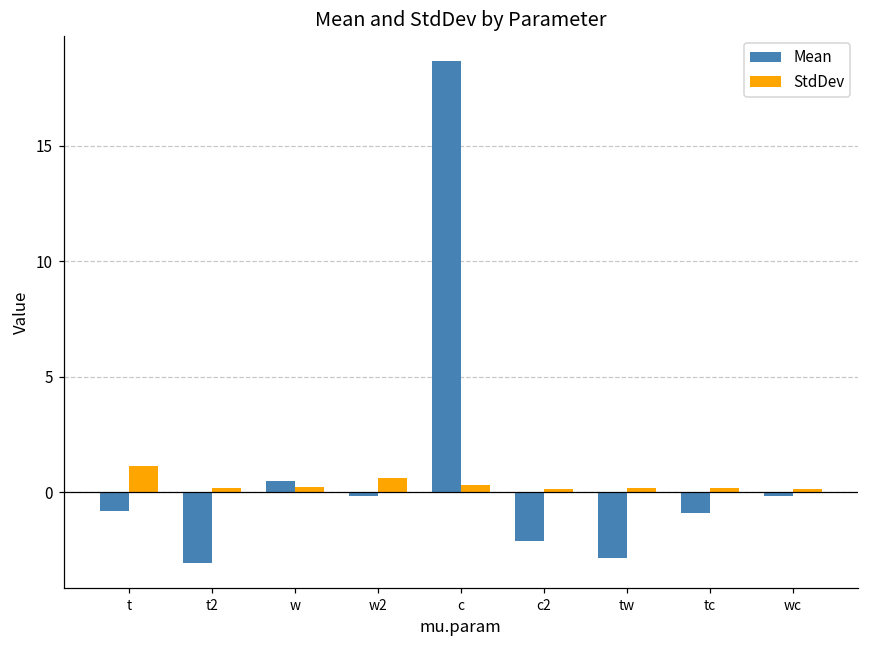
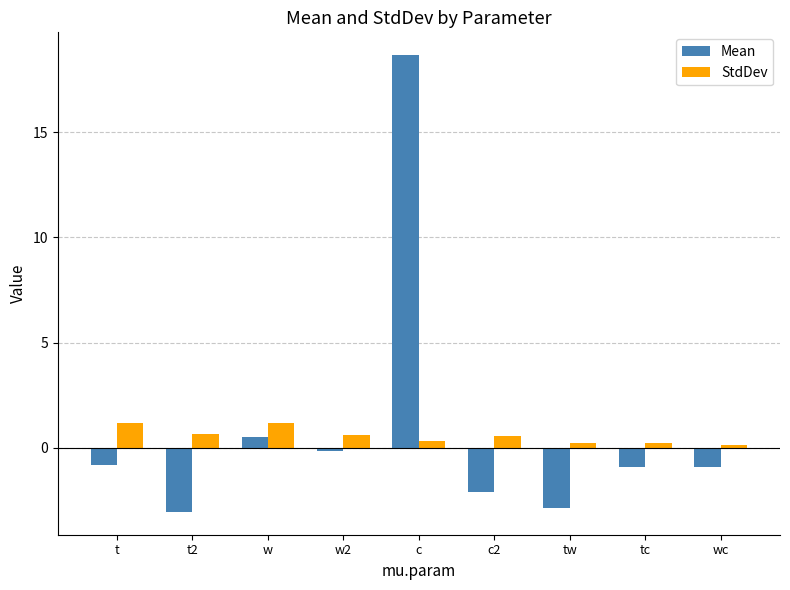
StdDev, t2: 0.2 -> 0.7
StdDev, w: 0.3 -> 1.2
StdDev, c2: 0.1 -> 0.6
Mean, wc: -0.2 -> -0.9
